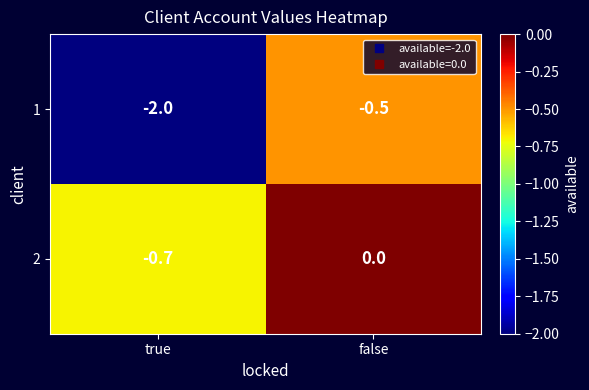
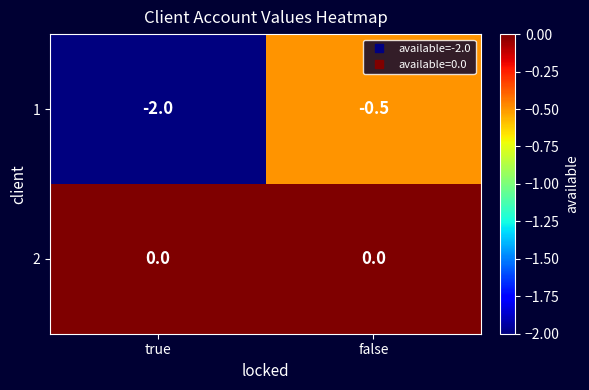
2, true: -0.7 -> 0.0
